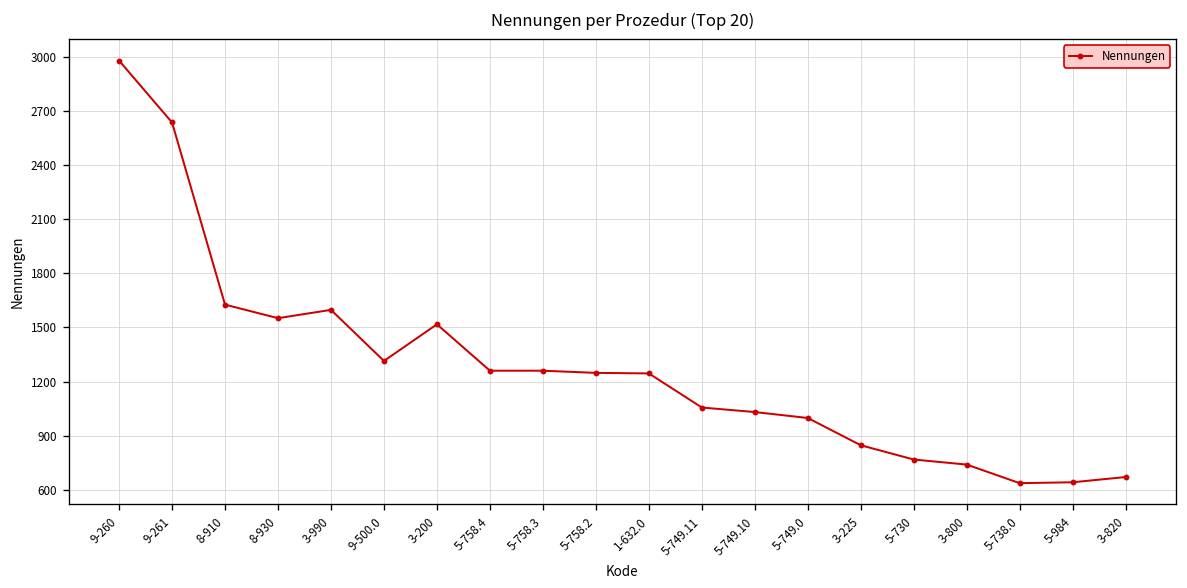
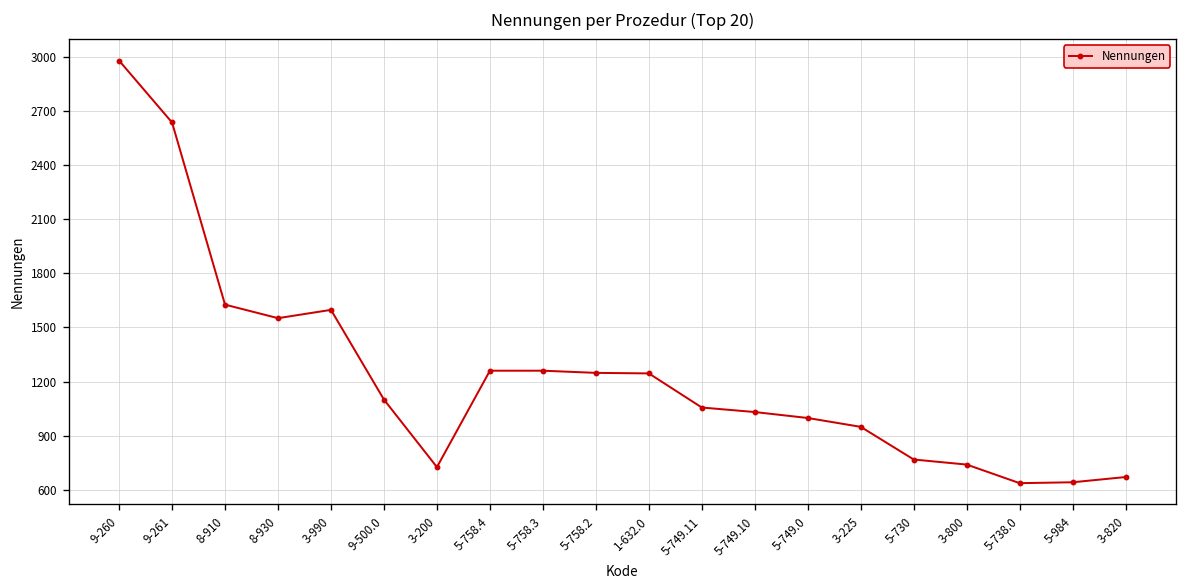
9-500.0: 1310 -> 1100
3-200: 1520 -> 730
3-225: 850 -> 950
